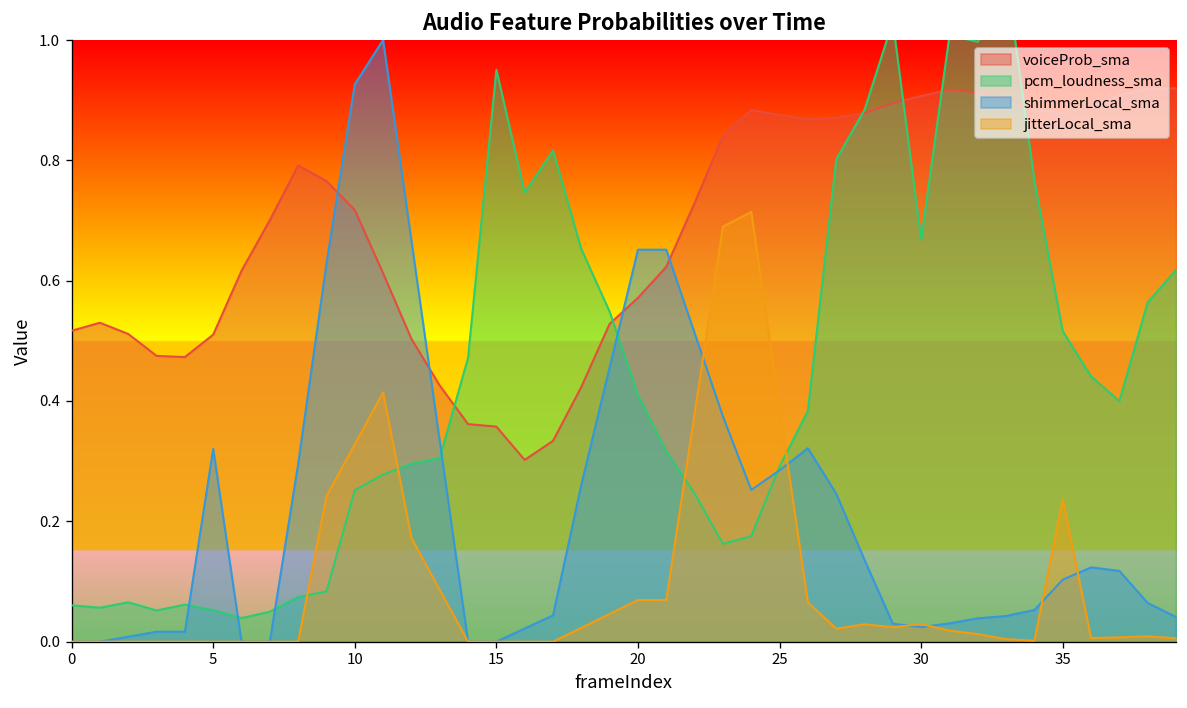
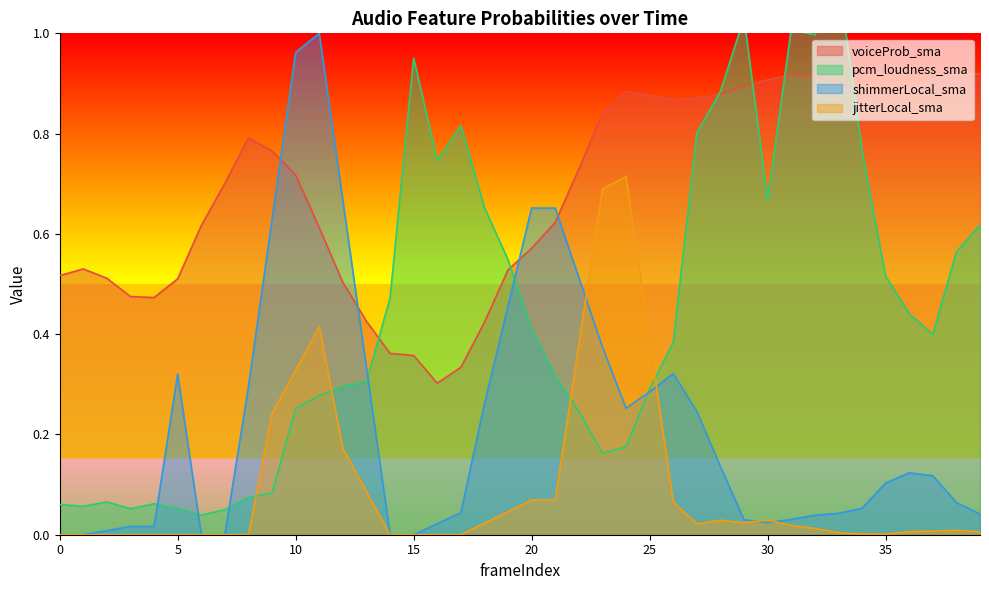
shimmerLocal_sma, 10: 0.93 -> 0.96
jitterLocal_sma, 35: 0.24 -> 0.00
